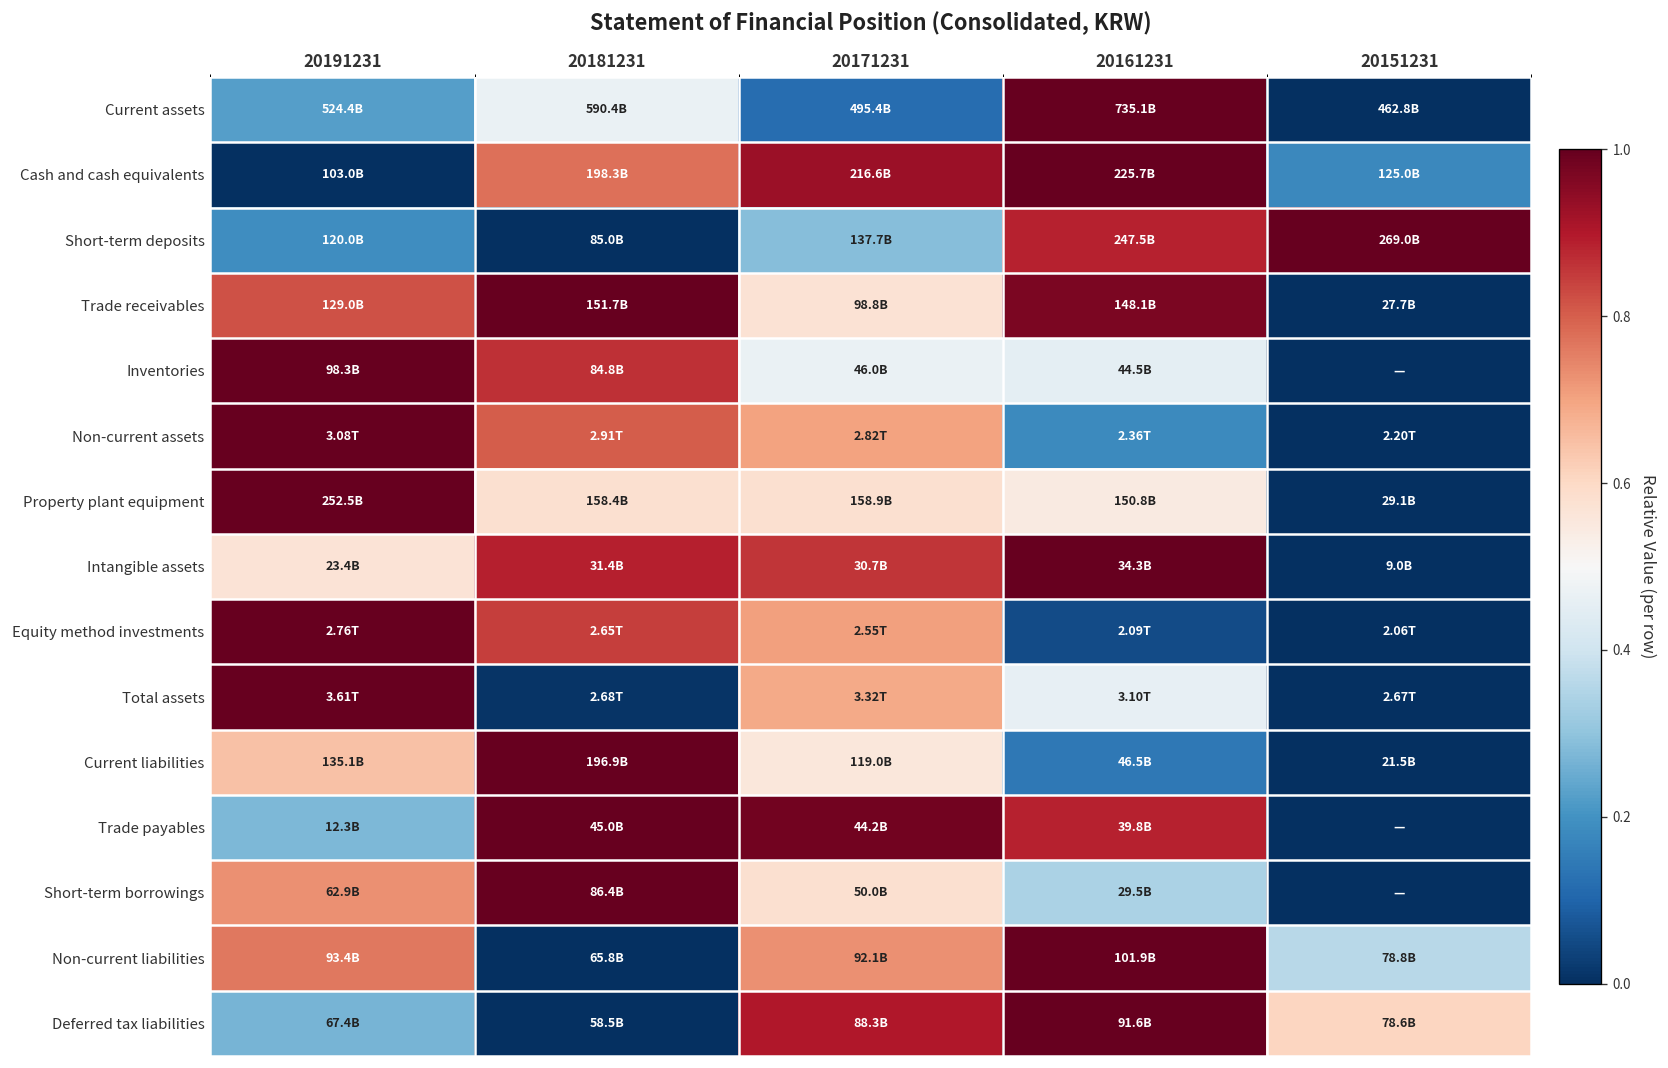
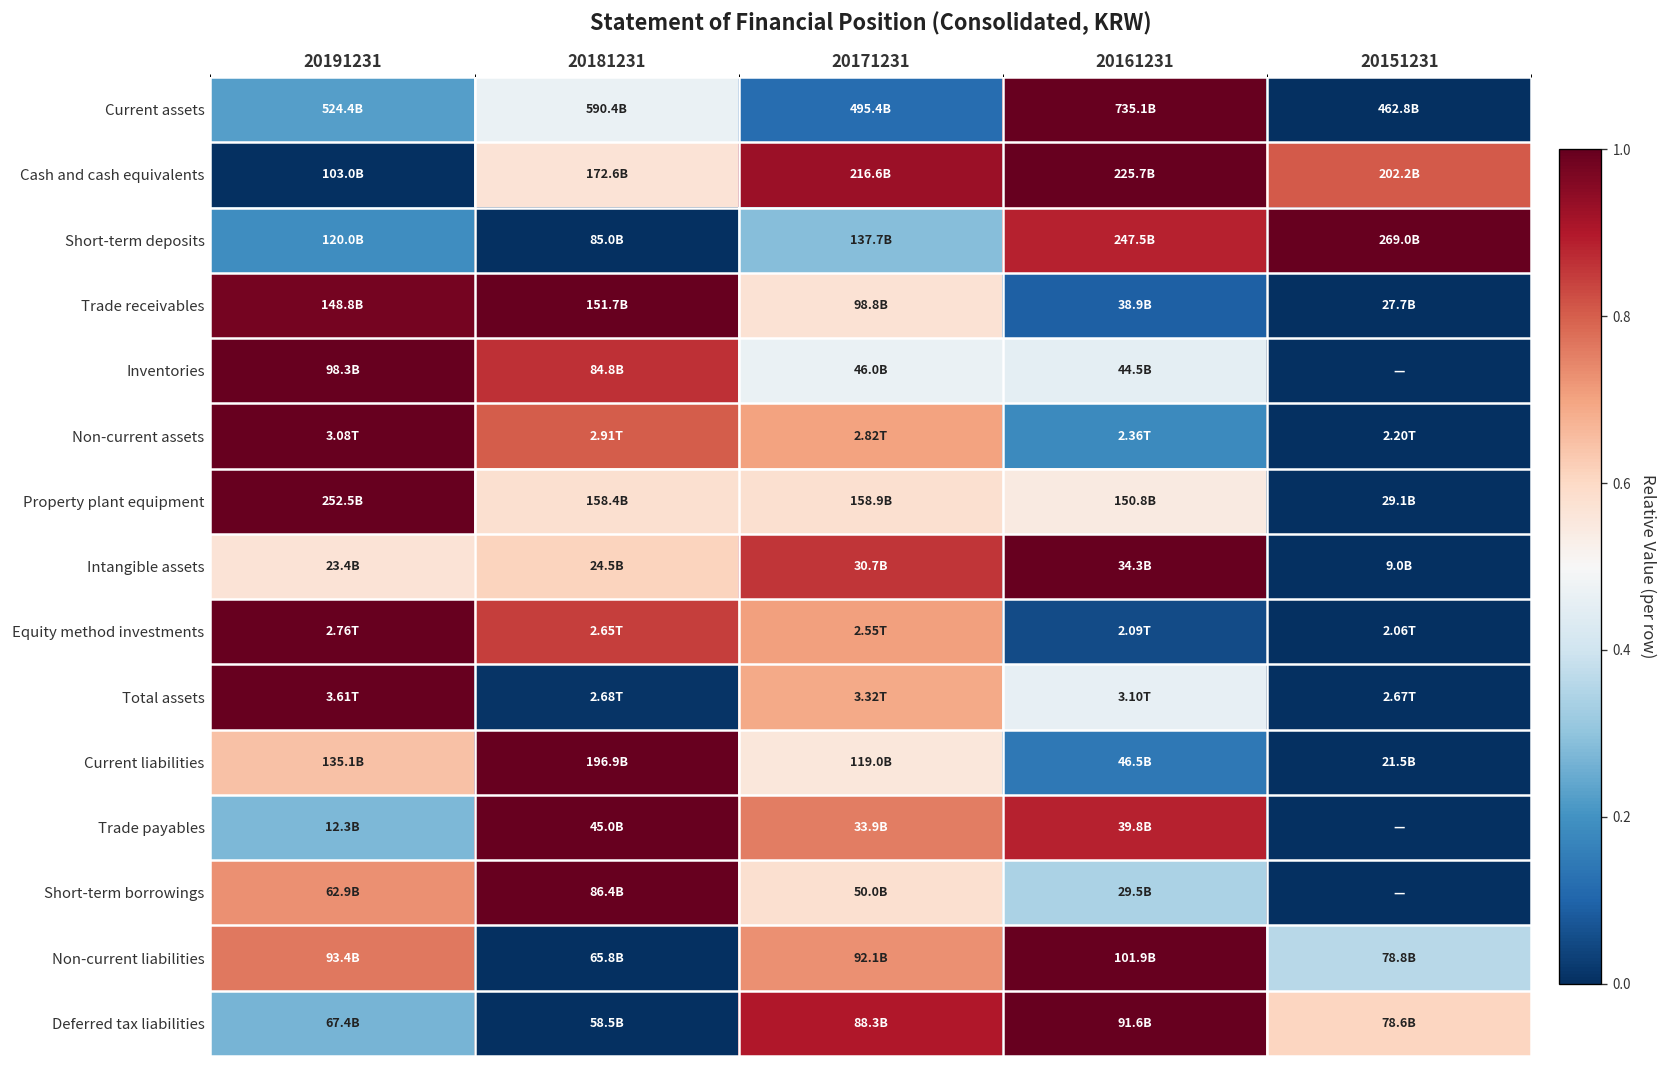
Cash and cash equivalents, 20181231: 198.3B -> 172.6B
Cash and cash equivalents, 20151231: 125.0B -> 202.2B
Trade receivables, 20191231: 129.0B -> 148.8B
Trade receivables, 20161231: 148.1B -> 38.9B
Intangible assets, 20181231: 31.4B -> 24.5B
Trade payables, 20171231: 44.2B -> 33.9B
